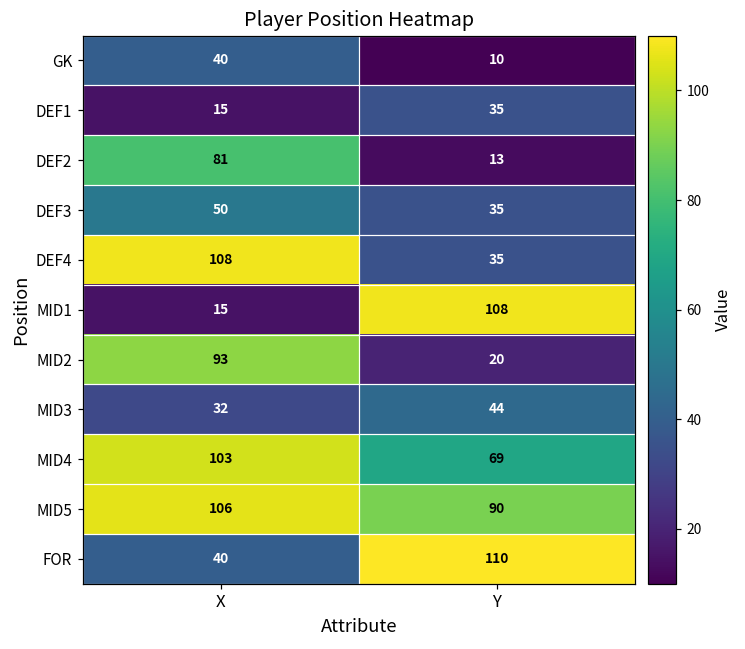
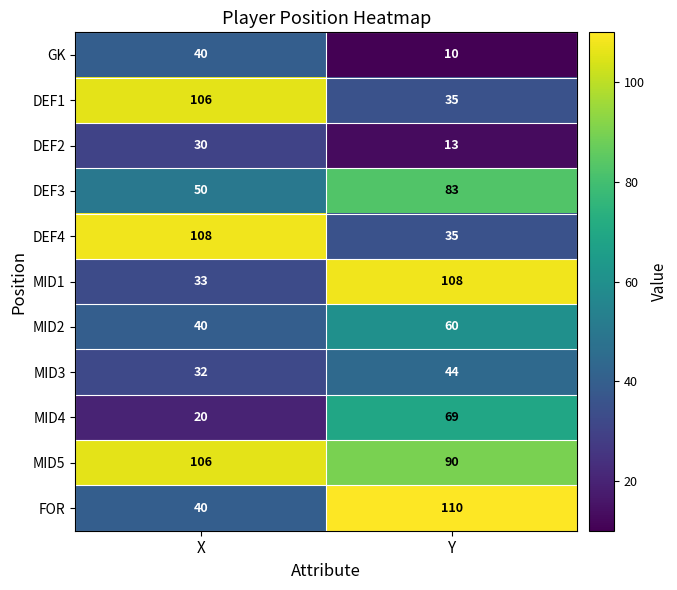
DEF1, X: 15 -> 106
DEF2, X: 81 -> 30
DEF3, Y: 35 -> 83
MID1, X: 15 -> 33
MID2, X: 93 -> 40
MID2, Y: 20 -> 60
MID4, X: 103 -> 20
